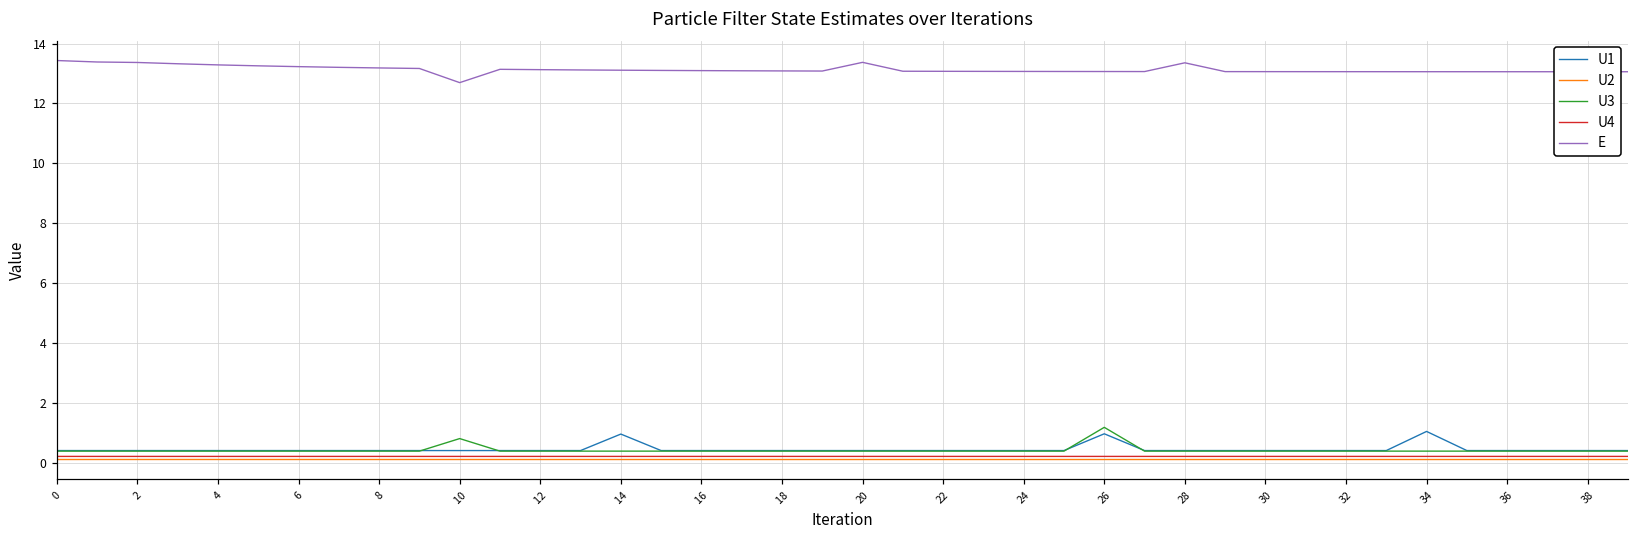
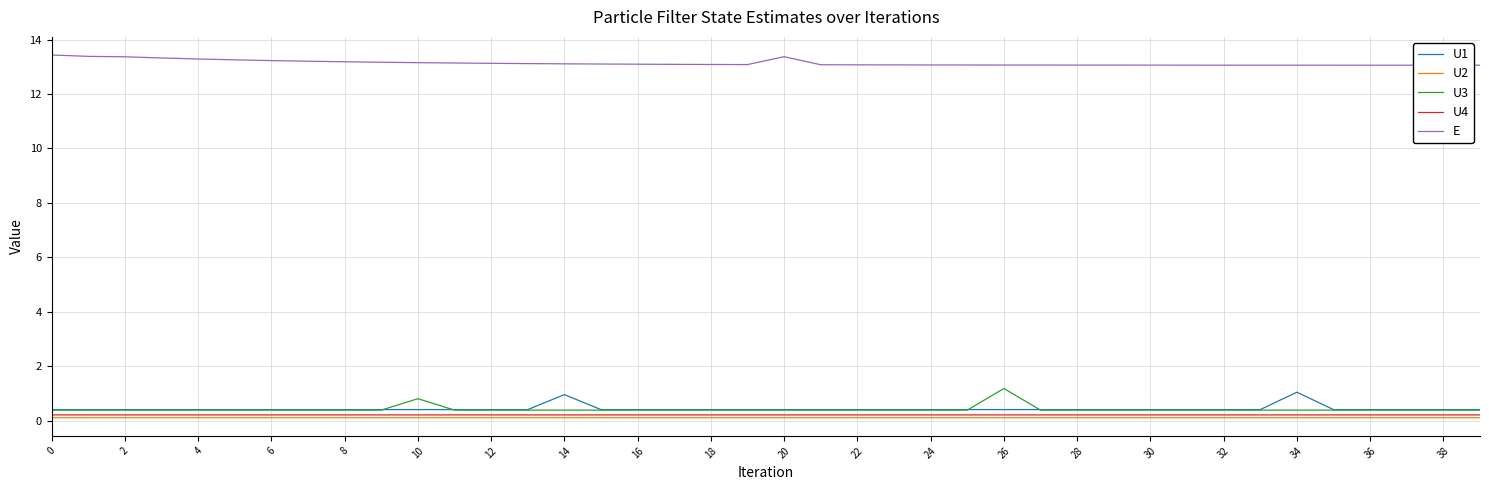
E, 10: 12.7 -> 13.2
U1, 26: 1.0 -> 0.4
E, 28: 13.4 -> 13.1
